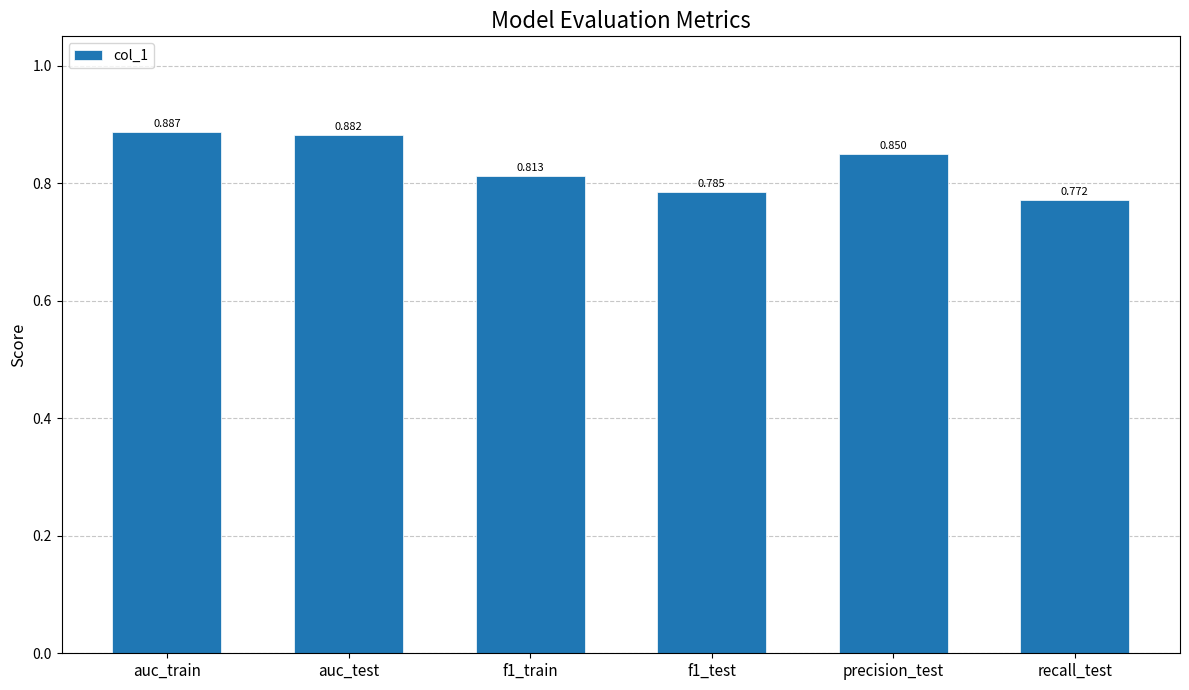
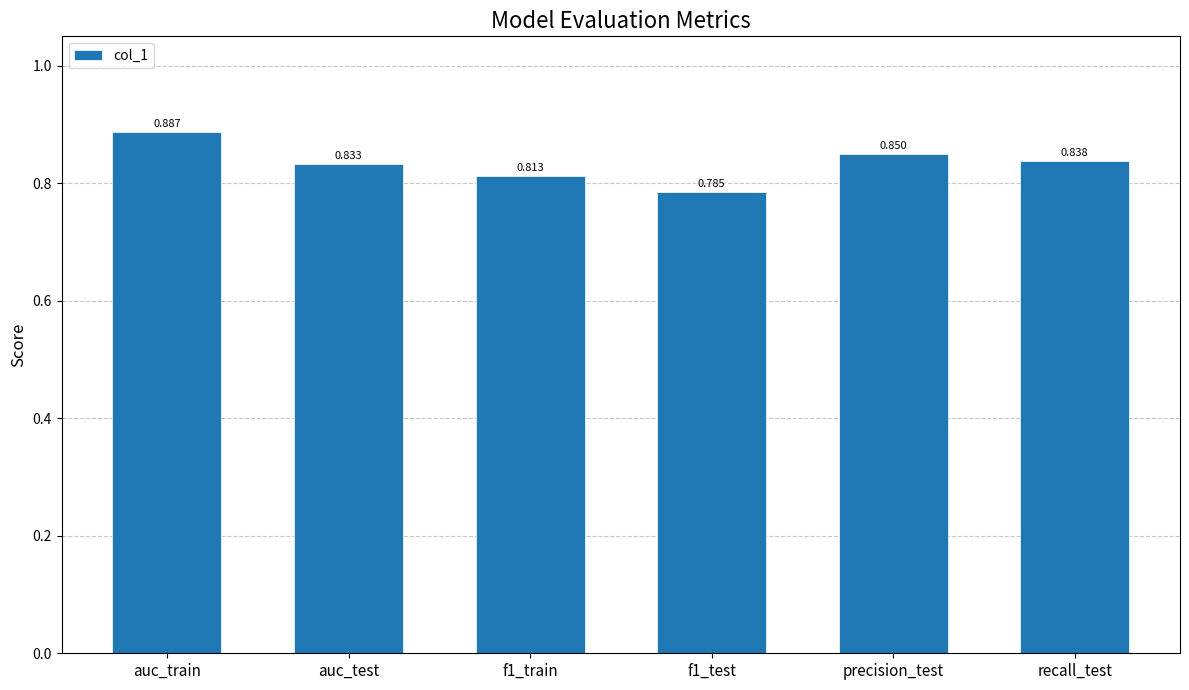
auc_test: 0.882 -> 0.833
recall_test: 0.772 -> 0.838
